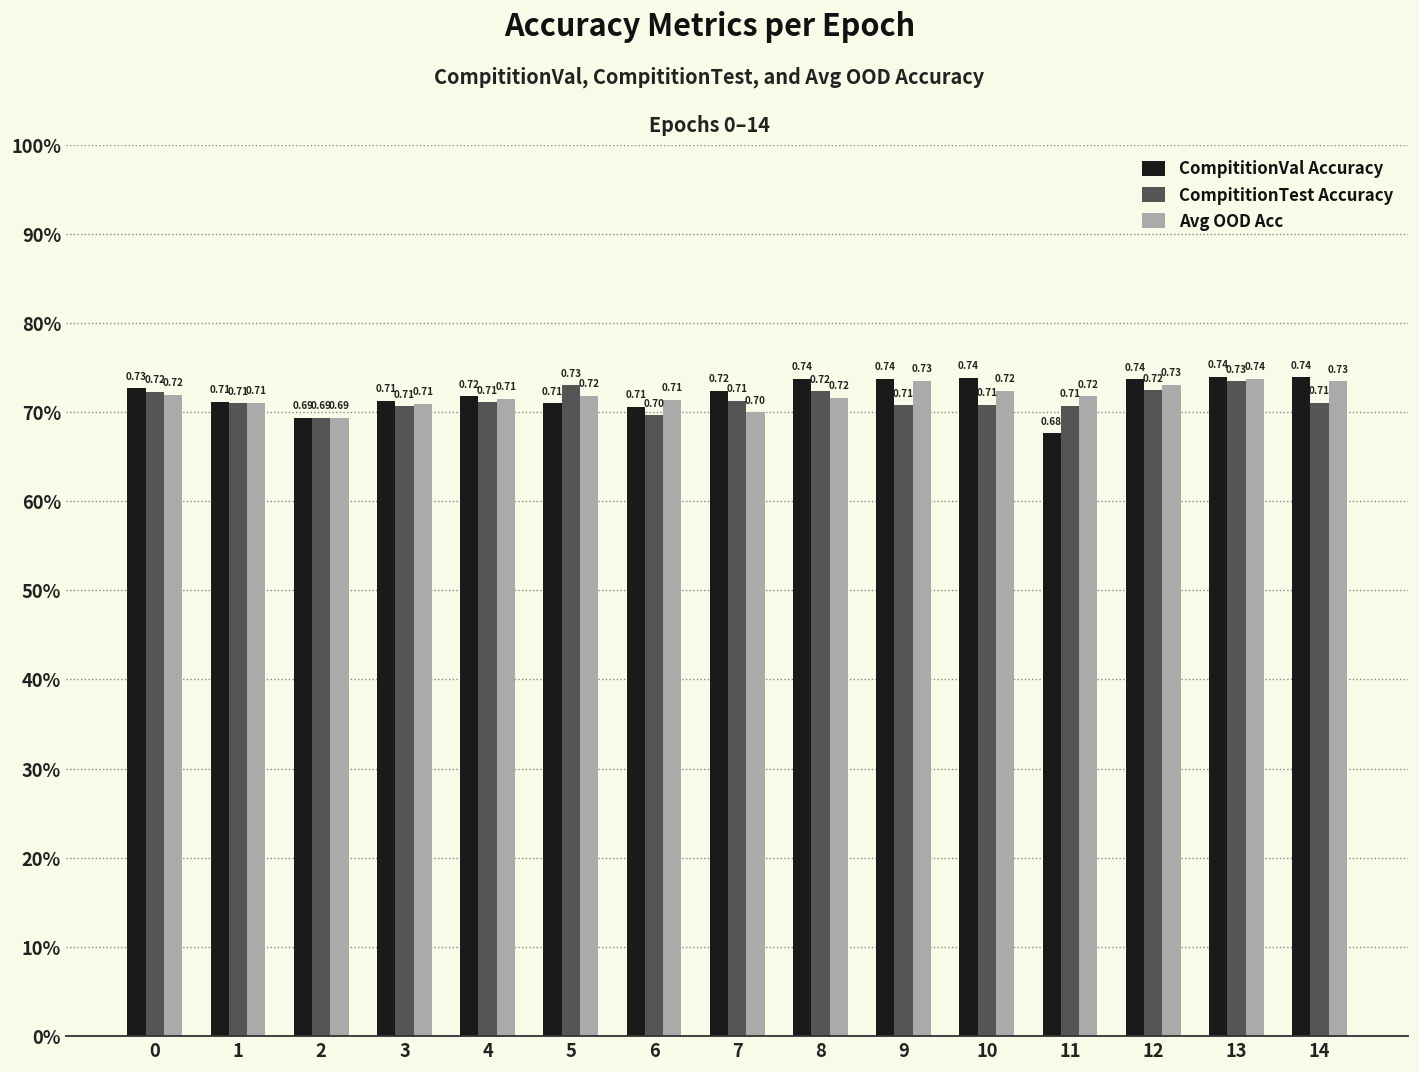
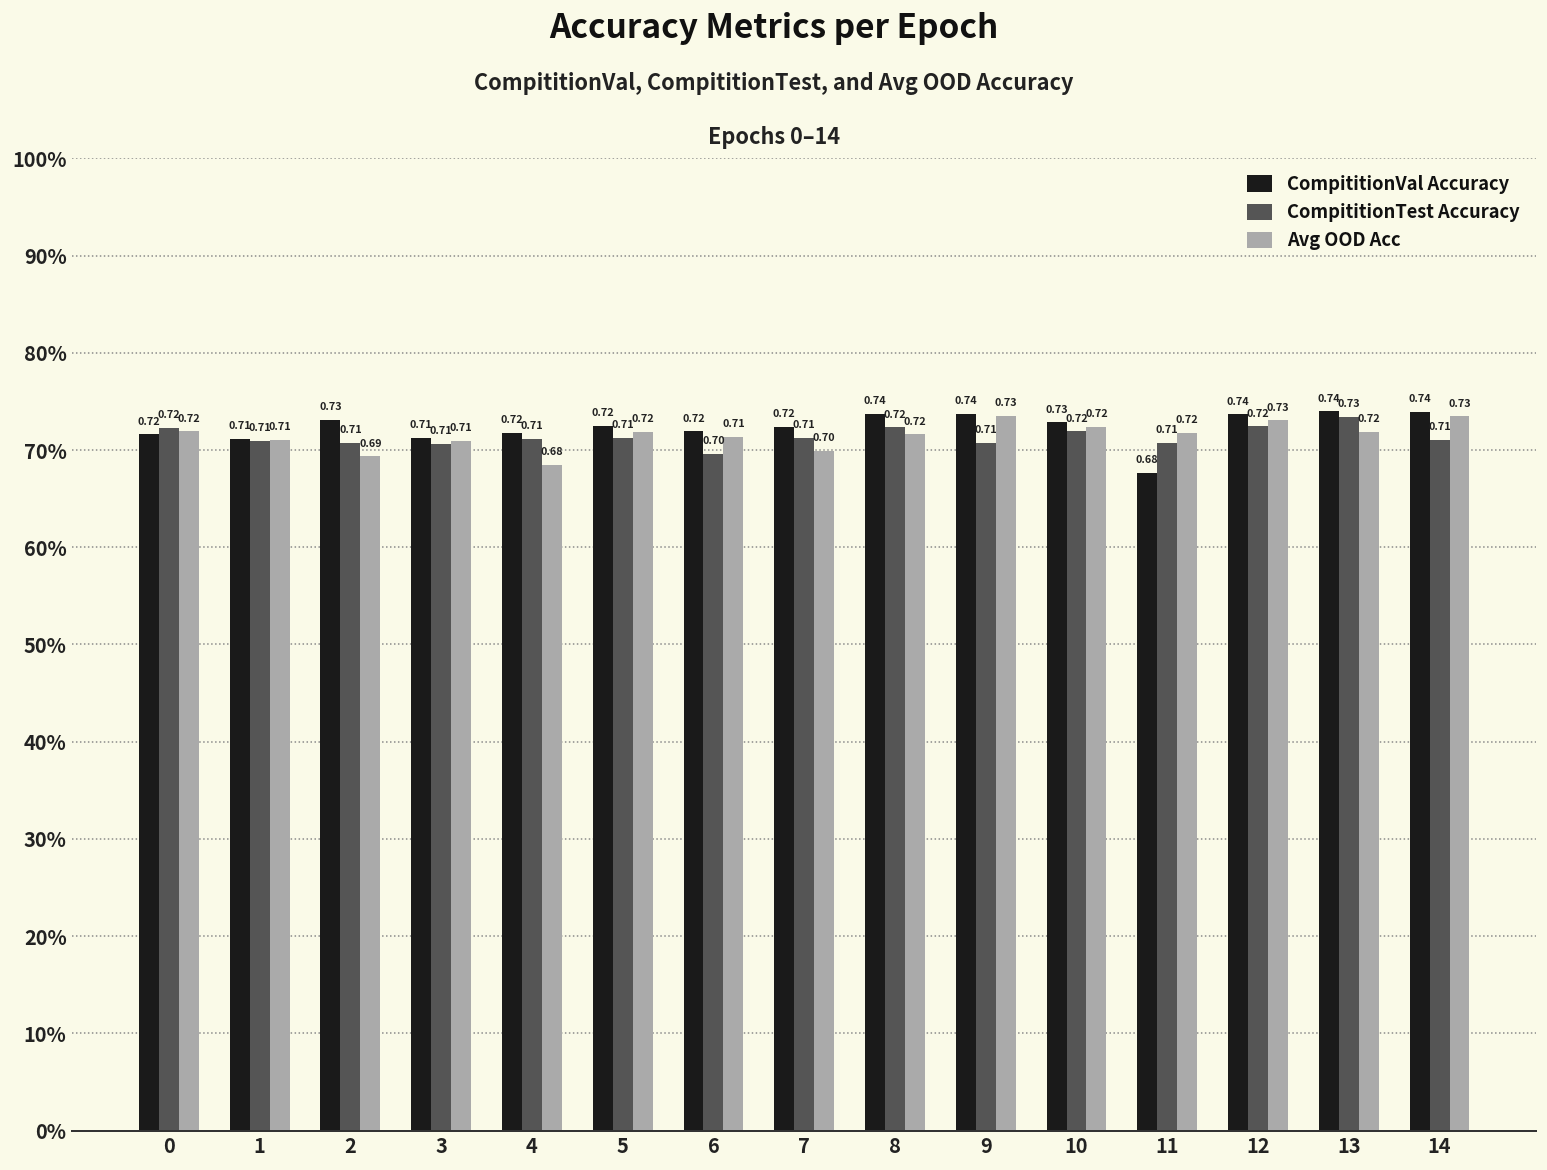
CompititionVal Accuracy, 0: 0.73 -> 0.72
CompititionVal Accuracy, 2: 0.69 -> 0.73
CompititionTest Accuracy, 2: 0.69 -> 0.71
Avg OOD Acc, 4: 0.71 -> 0.68
CompititionVal Accuracy, 5: 0.71 -> 0.72
CompititionTest Accuracy, 5: 0.73 -> 0.71
CompititionVal Accuracy, 6: 0.71 -> 0.72
CompititionVal Accuracy, 10: 0.74 -> 0.73
CompititionTest Accuracy, 10: 0.71 -> 0.72
Avg OOD Acc, 13: 0.74 -> 0.72
